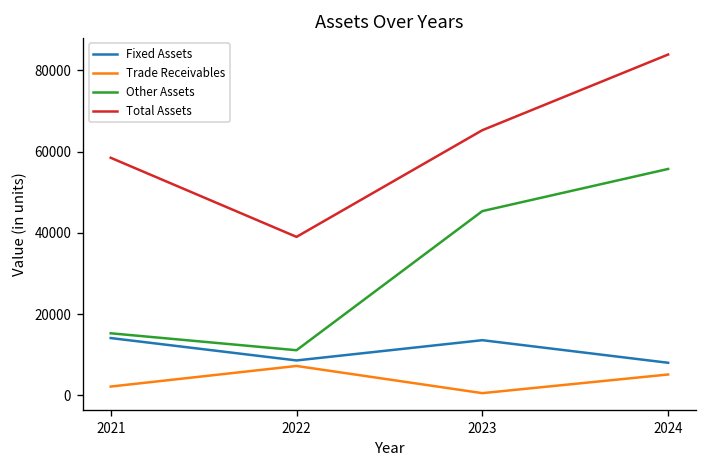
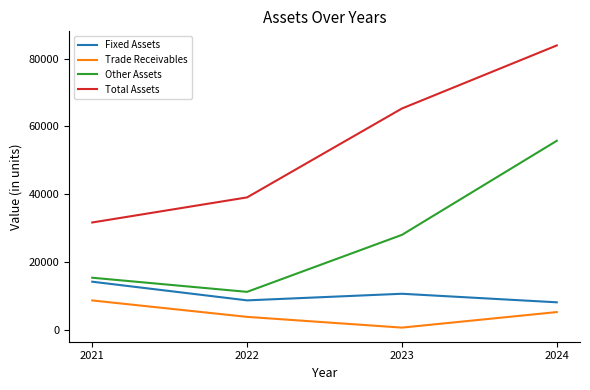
Trade Receivables, 2021: 2000 -> 9000
Total Assets, 2021: 58000 -> 32000
Trade Receivables, 2022: 7000 -> 4000
Fixed Assets, 2023: 14000 -> 11000
Other Assets, 2023: 45000 -> 28000
